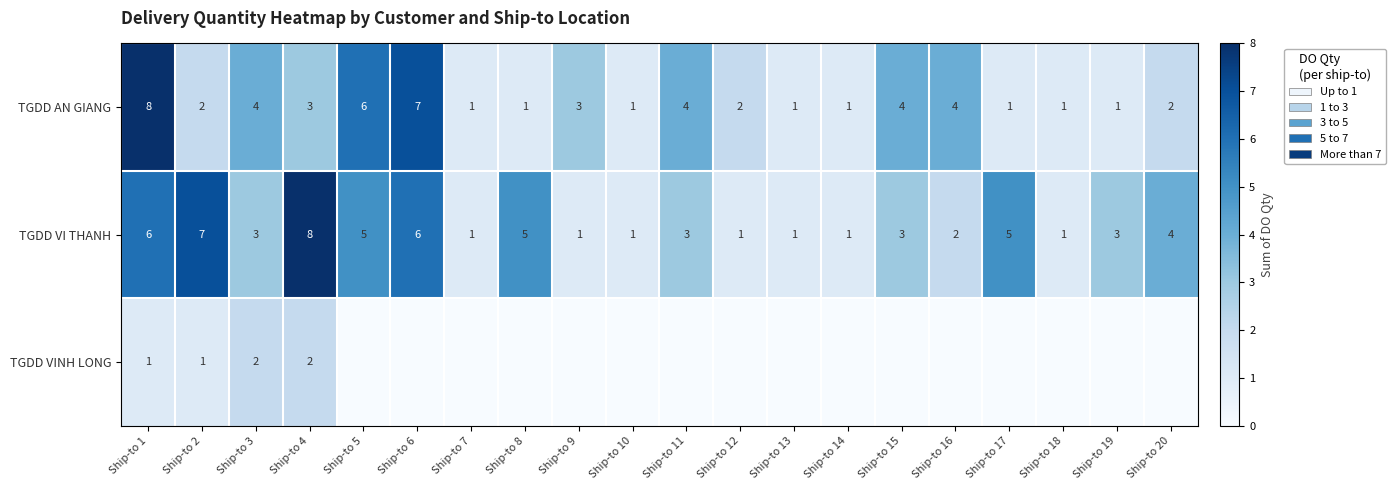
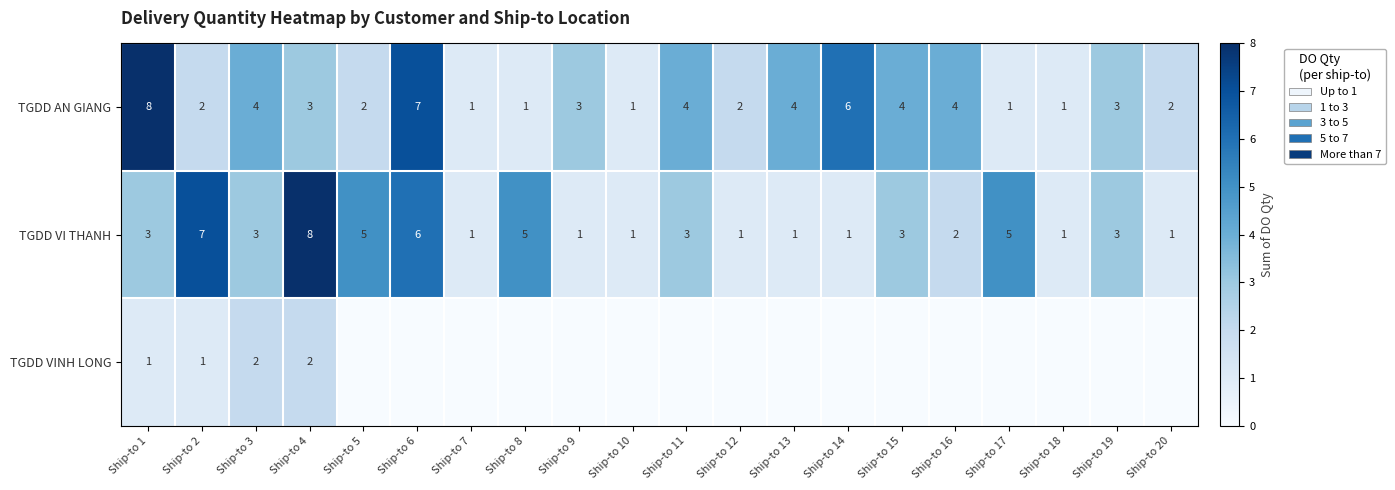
TGDD AN GIANG, Ship-to 5: 6 -> 2
TGDD AN GIANG, Ship-to 13: 1 -> 4
TGDD AN GIANG, Ship-to 14: 1 -> 6
TGDD AN GIANG, Ship-to 19: 1 -> 3
TGDD VI THANH, Ship-to 1: 6 -> 3
TGDD VI THANH, Ship-to 20: 4 -> 1
